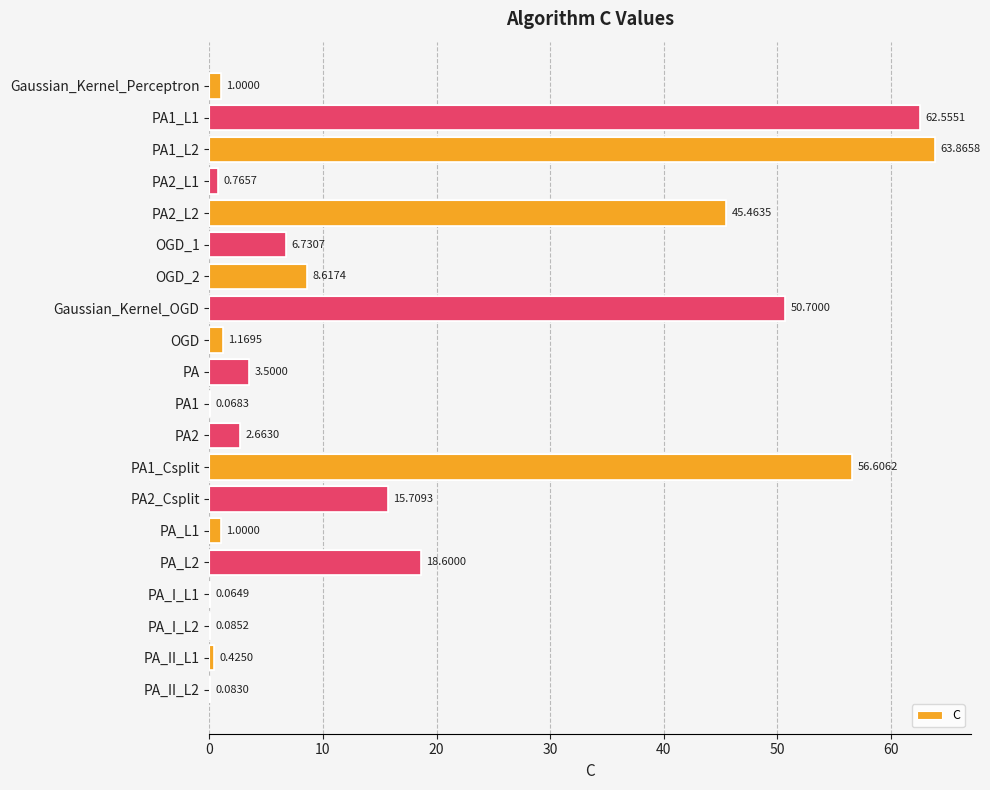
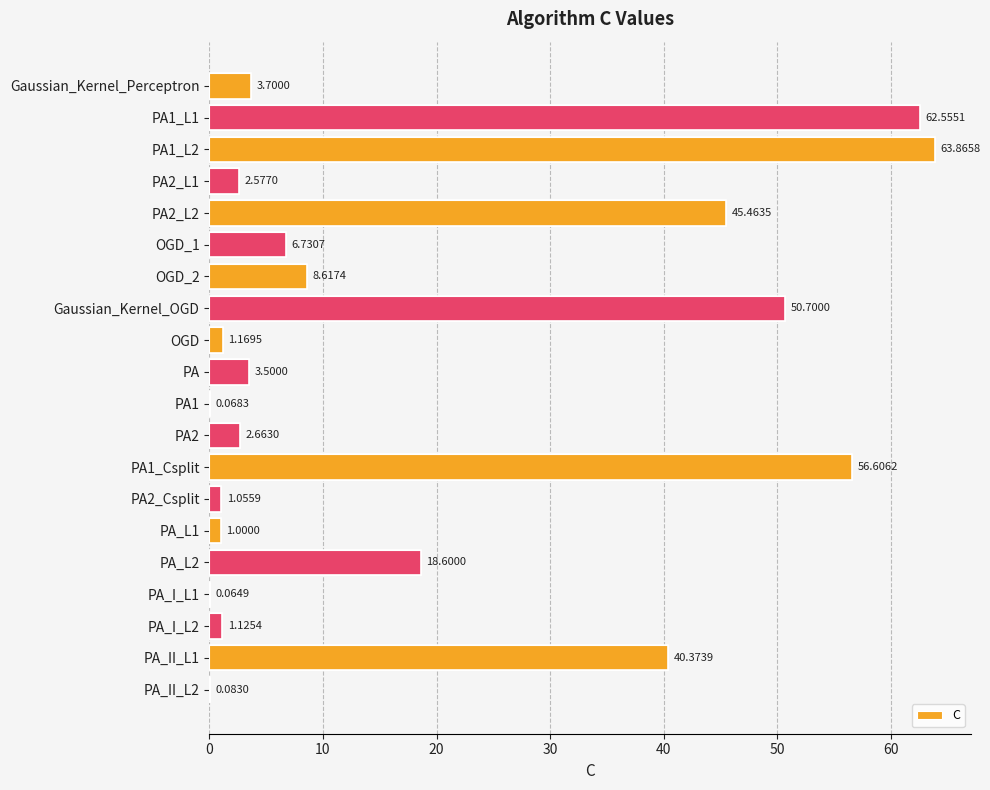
Gaussian_Kernel_Perceptron: 1.0000 -> 3.7000
PA2_L1: 0.7657 -> 2.5770
PA2_Csplit: 15.7093 -> 1.0559
PA_I_L2: 0.0852 -> 1.1254
PA_II_L1: 0.4250 -> 40.3739
